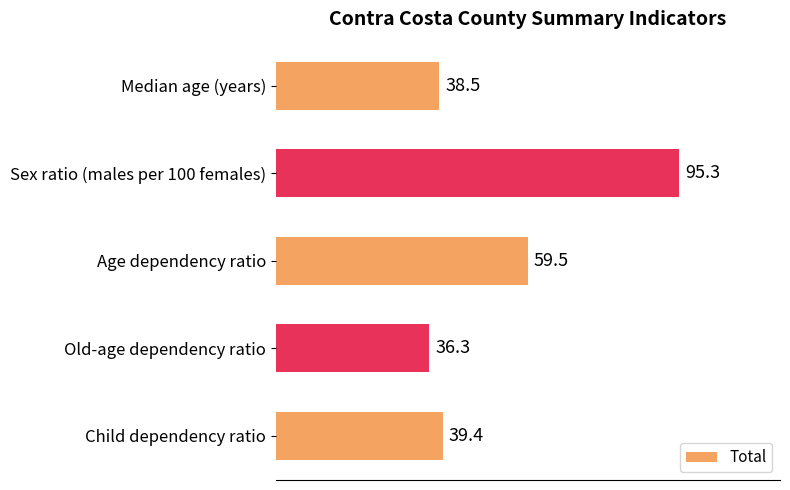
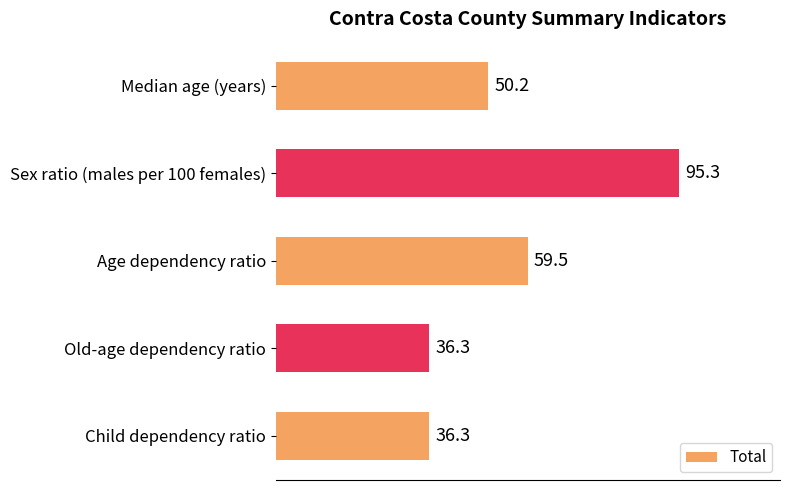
Median age (years): 38.5 -> 50.2
Child dependency ratio: 39.4 -> 36.3
